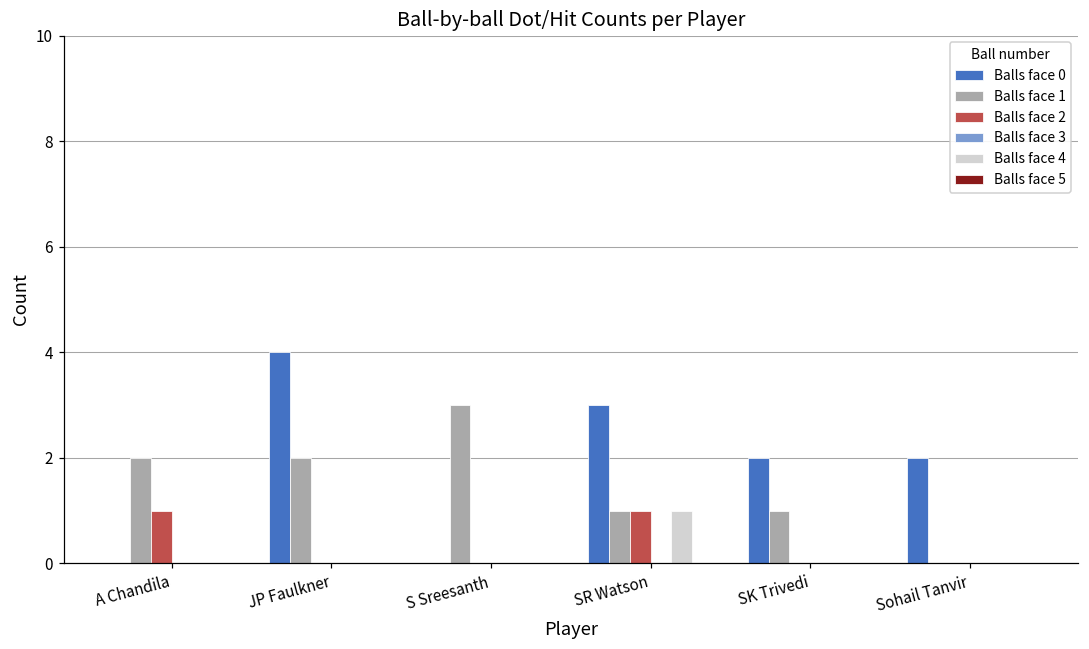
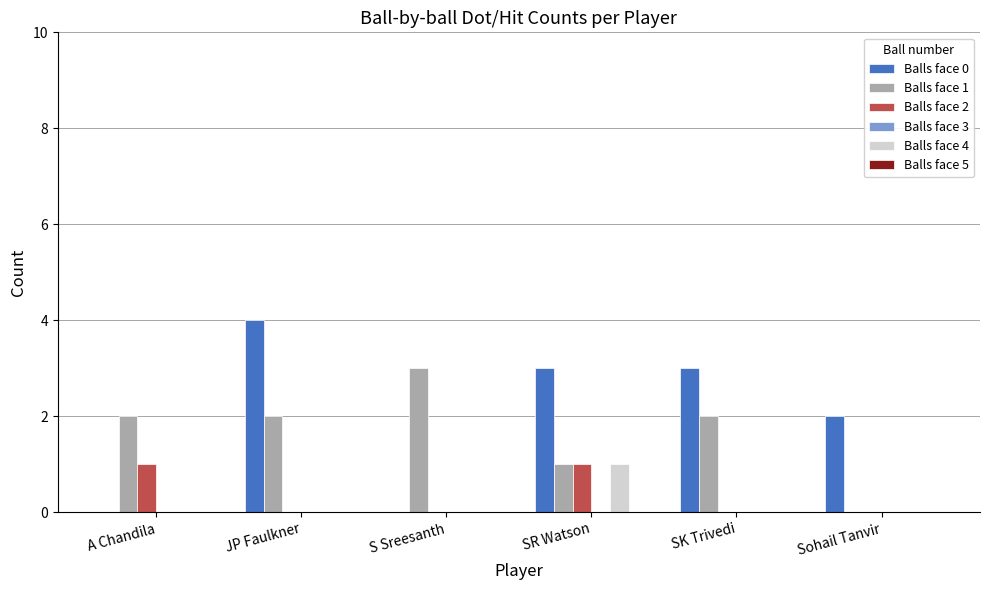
Balls face 0, SK Trivedi: 2 -> 3
Balls face 1, SK Trivedi: 1 -> 2
